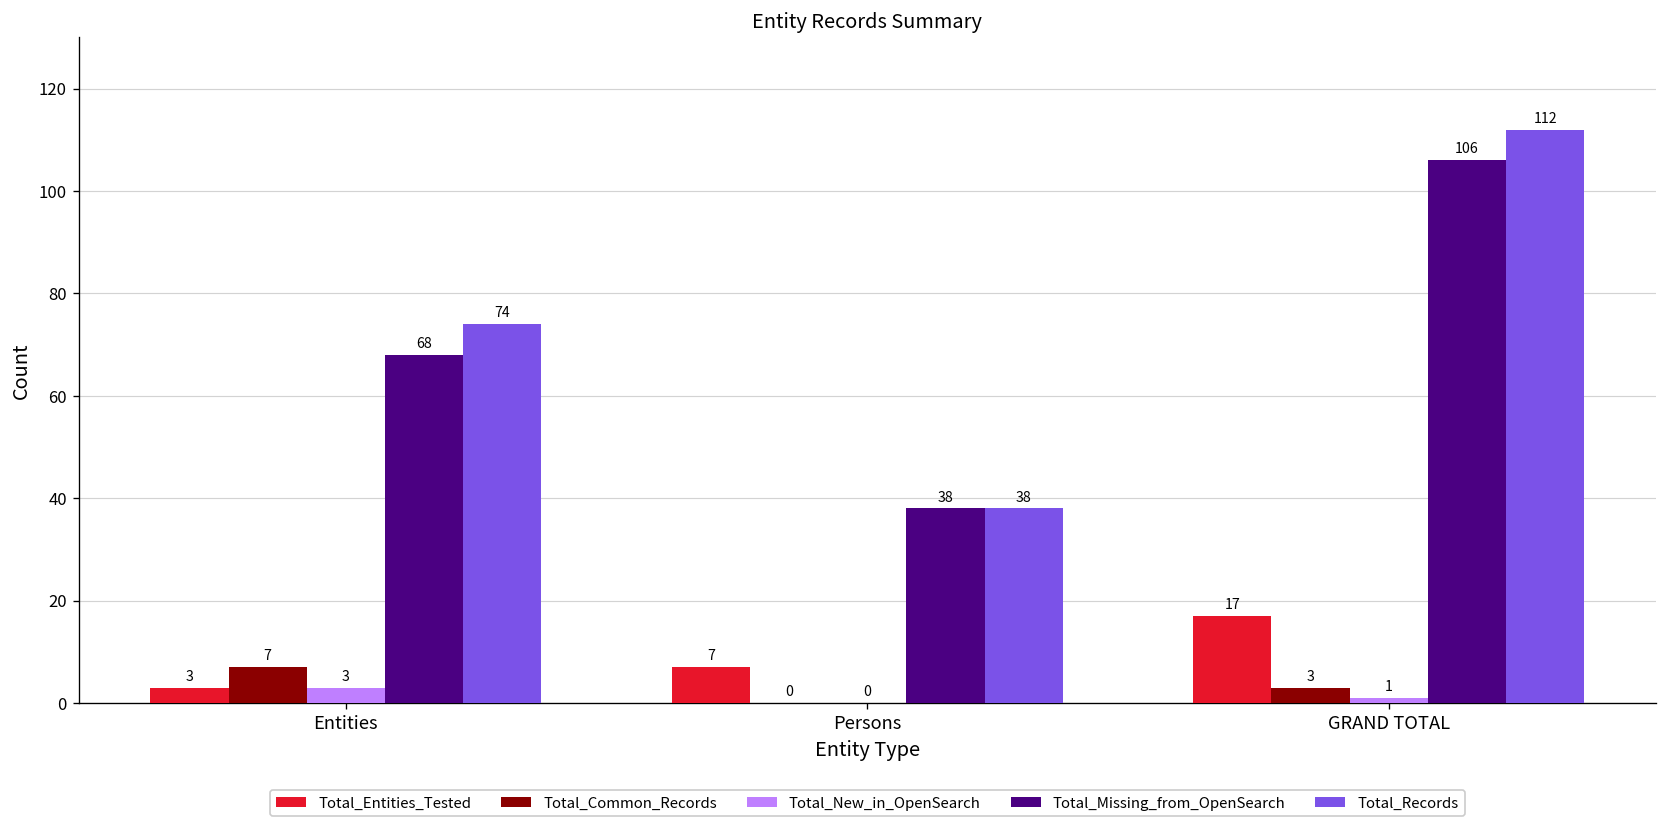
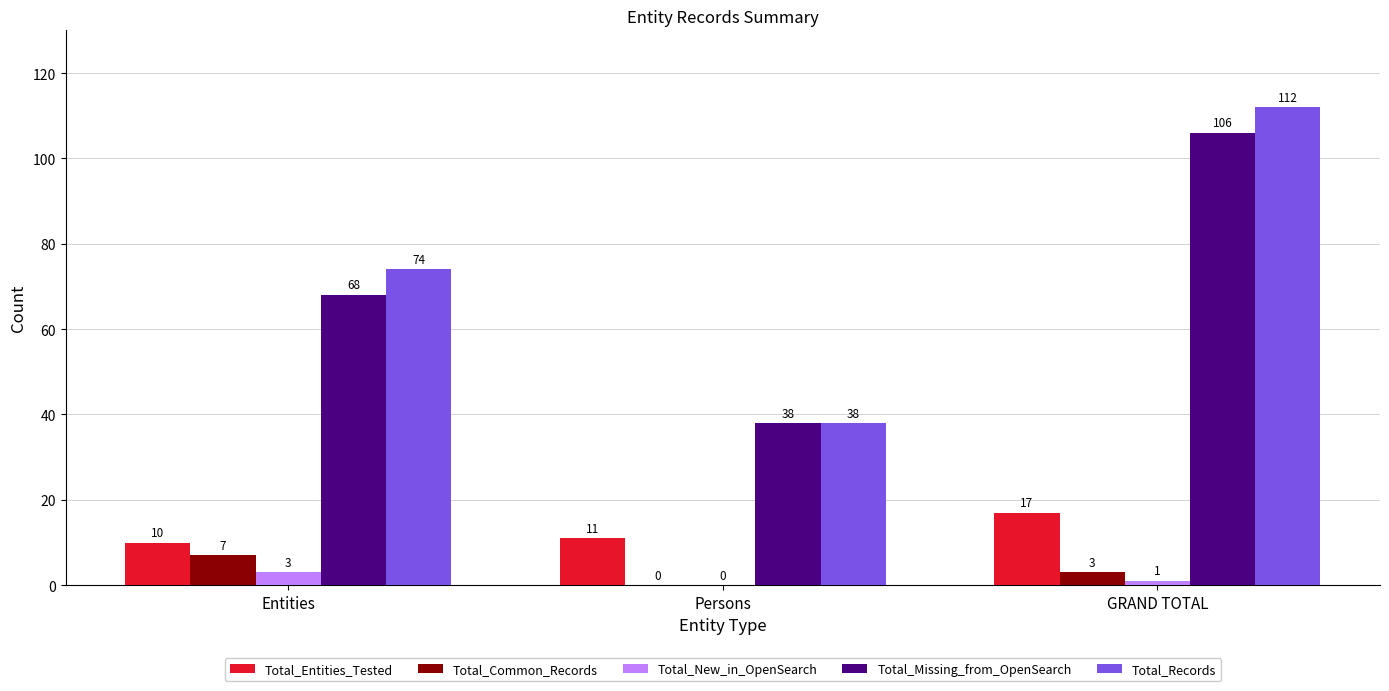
Total_Entities_Tested, Entities: 3 -> 10
Total_Entities_Tested, Persons: 7 -> 11
